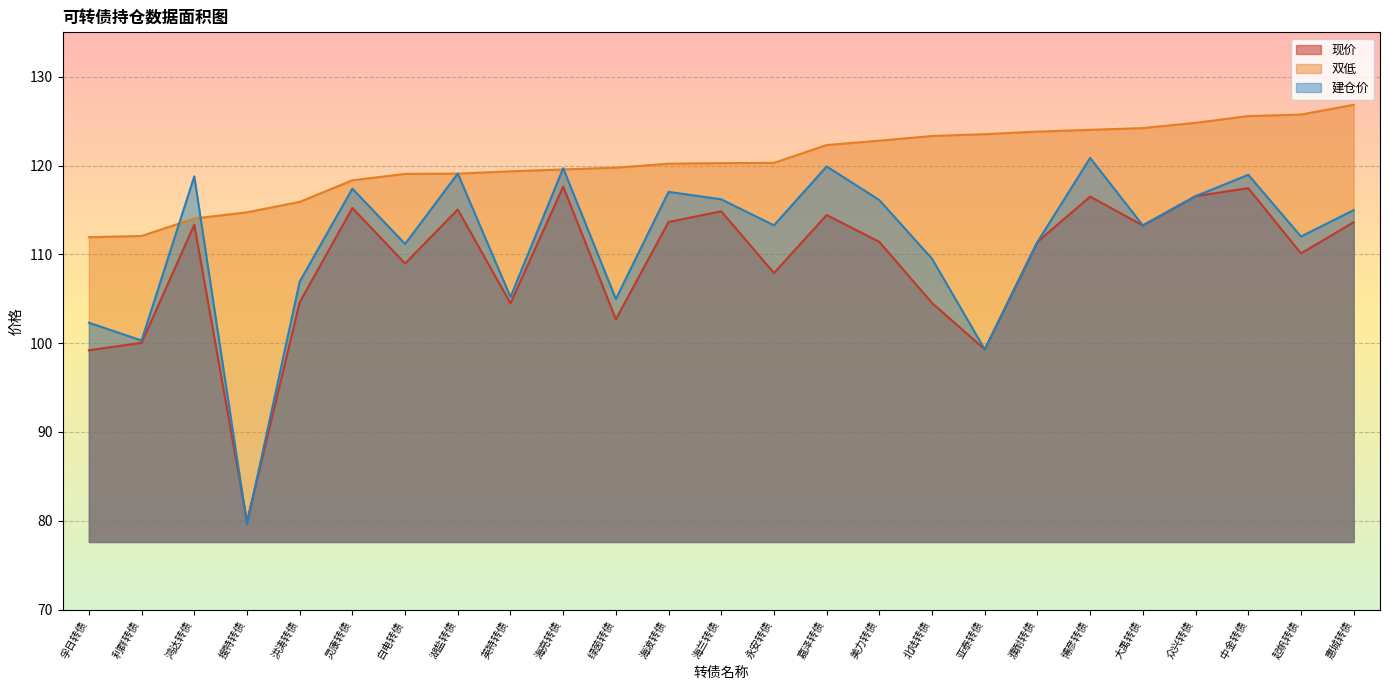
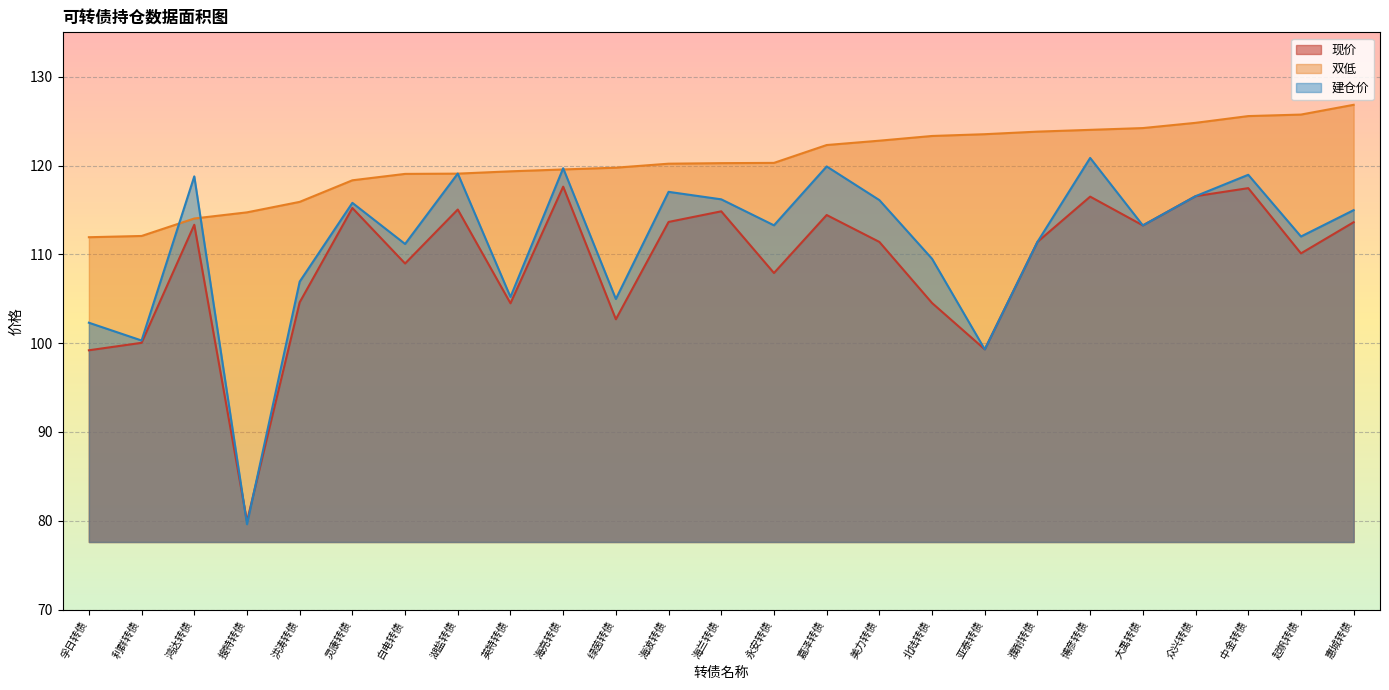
建仓价, 灵康转债: 117 -> 116
